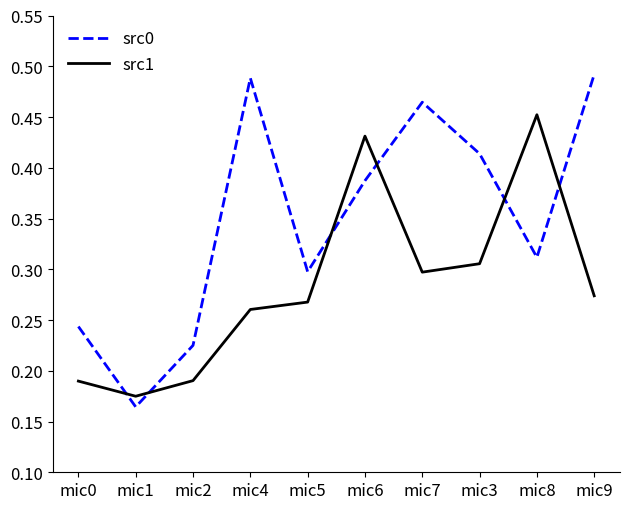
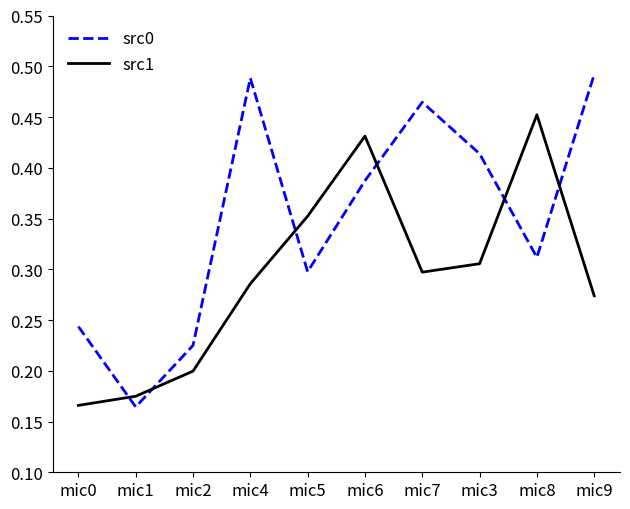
src1, mic0: 0.190 -> 0.166
src1, mic2: 0.190 -> 0.200
src1, mic4: 0.260 -> 0.286
src1, mic5: 0.268 -> 0.352
